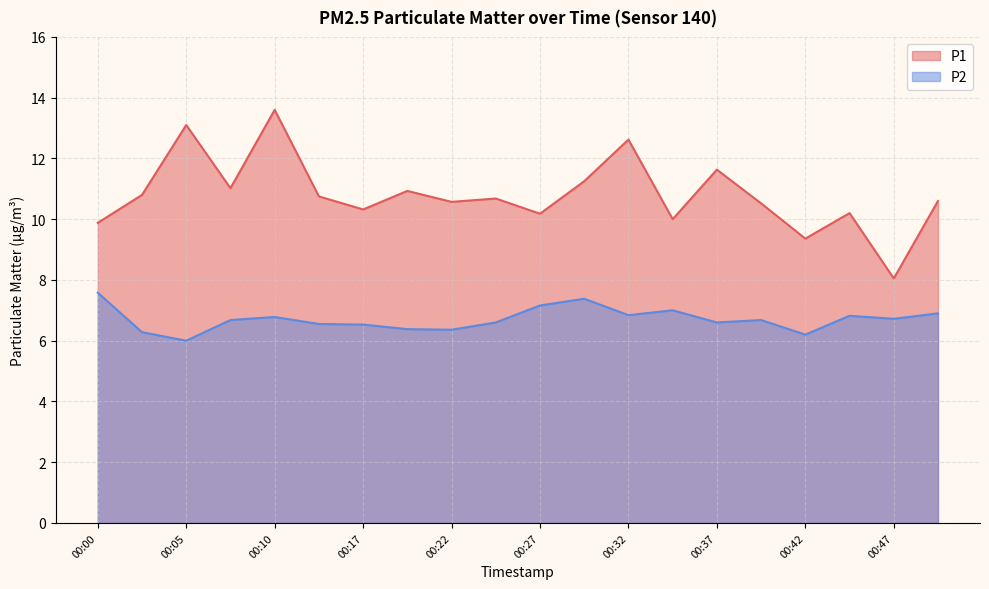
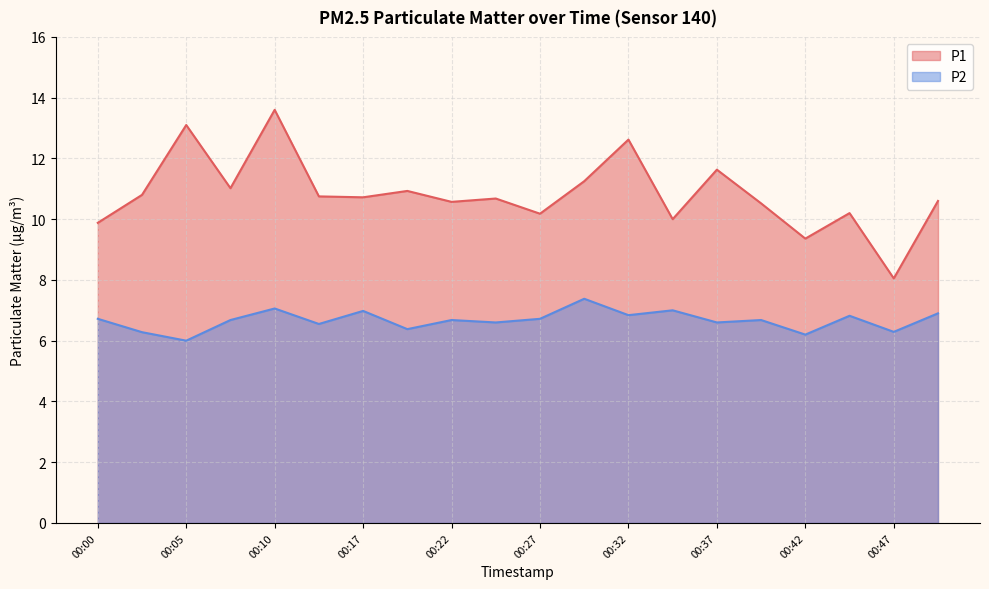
P2, 00:00: 7.6 -> 6.7
P2, 00:10: 6.8 -> 7.1
P1, 00:17: 10.3 -> 10.7
P2, 00:17: 6.5 -> 7.0
P2, 00:22: 6.4 -> 6.7
P2, 00:27: 7.2 -> 6.7
P2, 00:47: 6.7 -> 6.3
